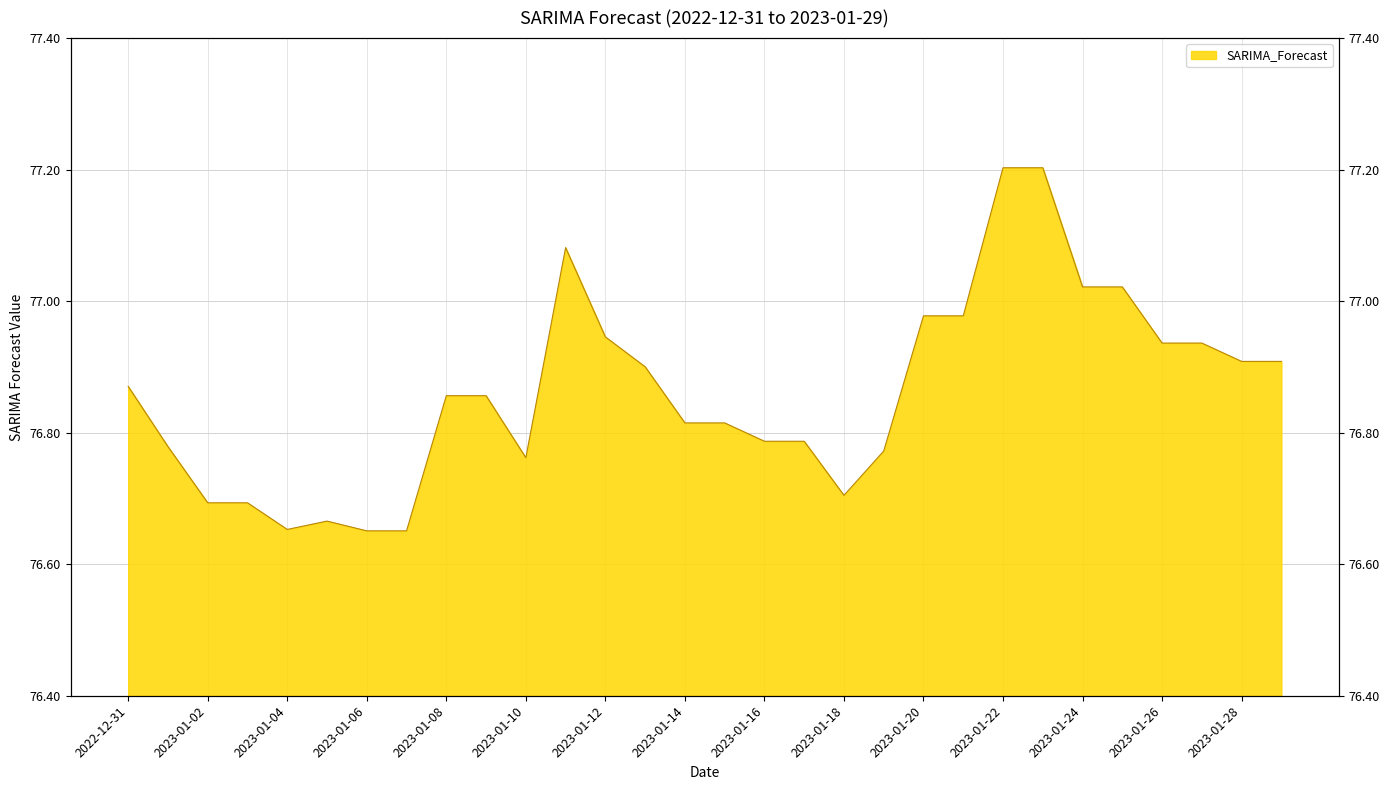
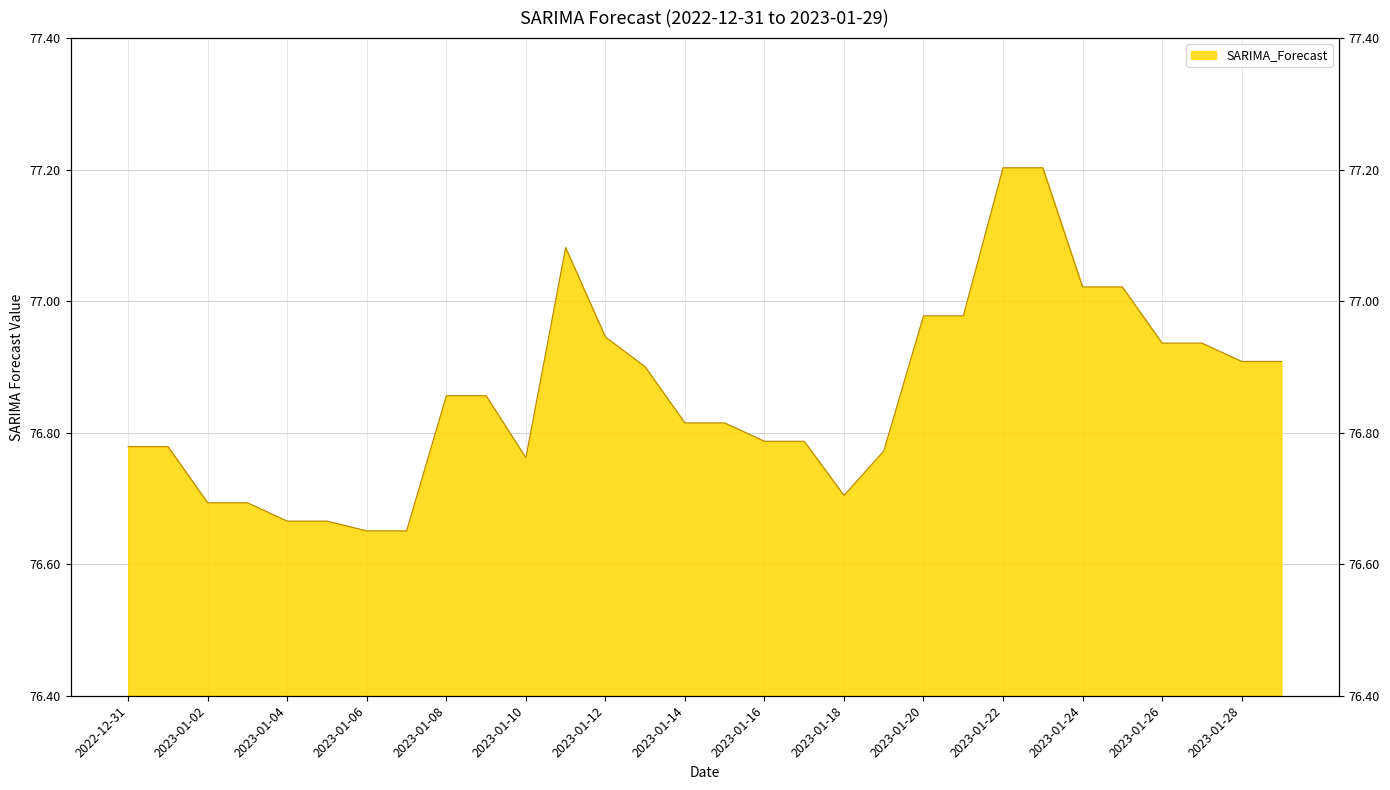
2022-12-31: 76.87 -> 76.78
2023-01-04: 76.65 -> 76.67
